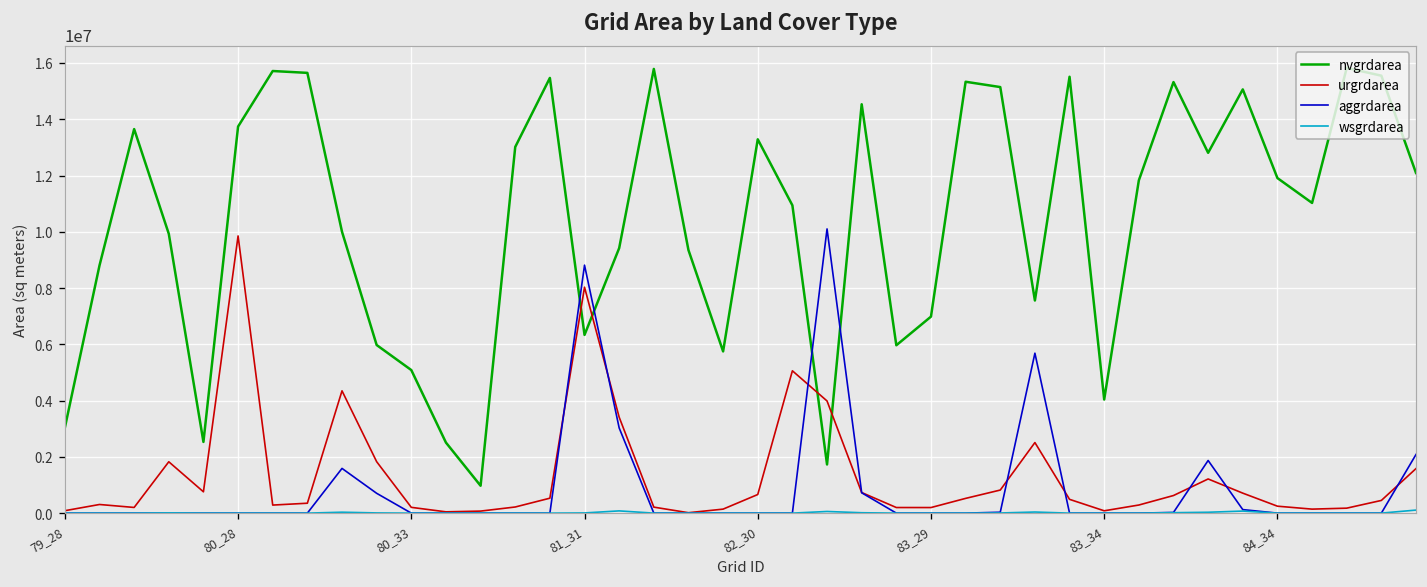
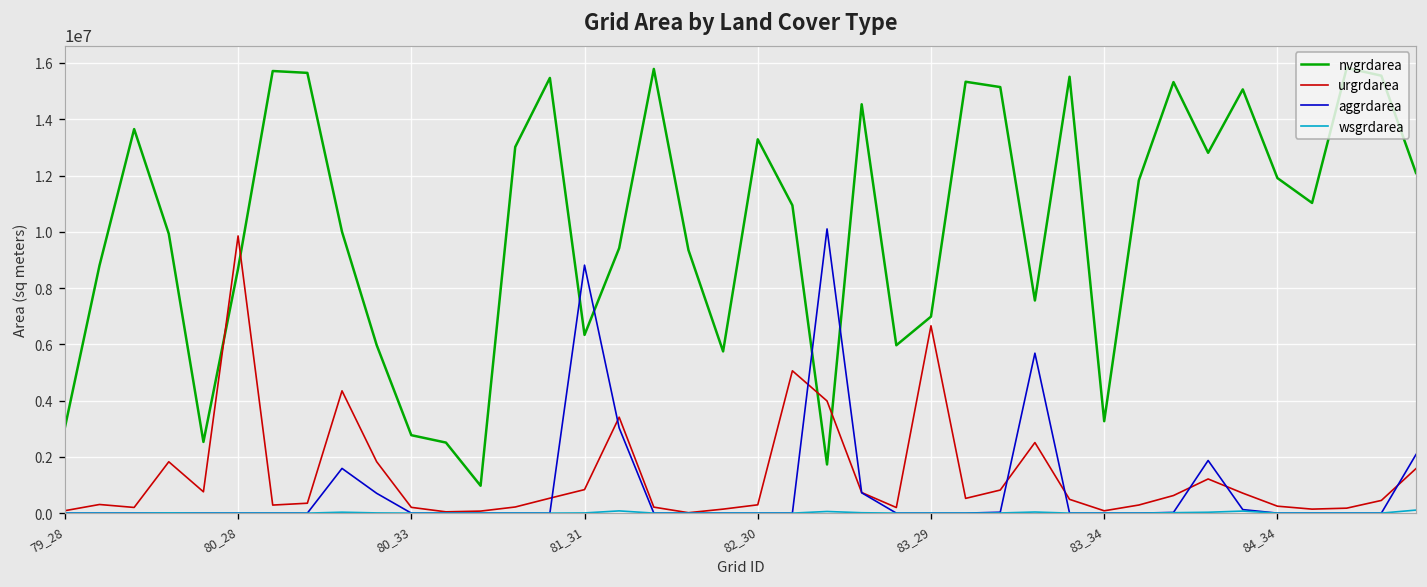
nvgrdarea, 80_28: 13700000 -> 8700000
nvgrdarea, 80_33: 5100000 -> 2800000
urgrdarea, 81_31: 8000000 -> 800000
urgrdarea, 82_30: 700000 -> 300000
urgrdarea, 83_29: 200000 -> 6700000
nvgrdarea, 83_34: 4000000 -> 3300000
